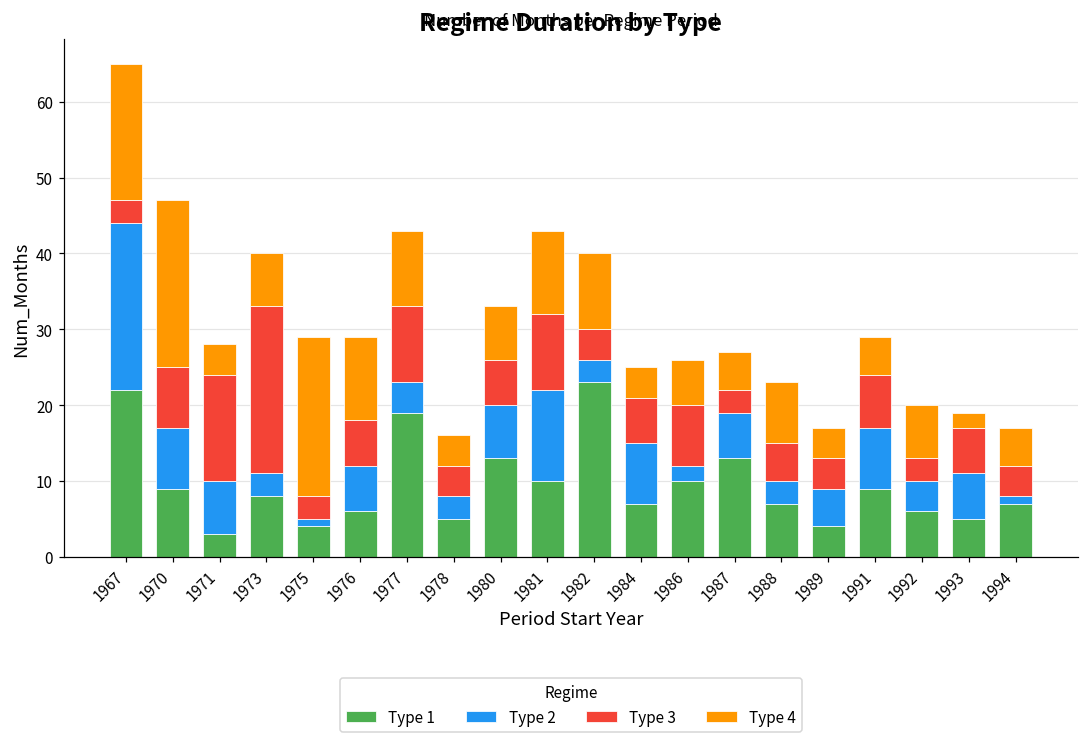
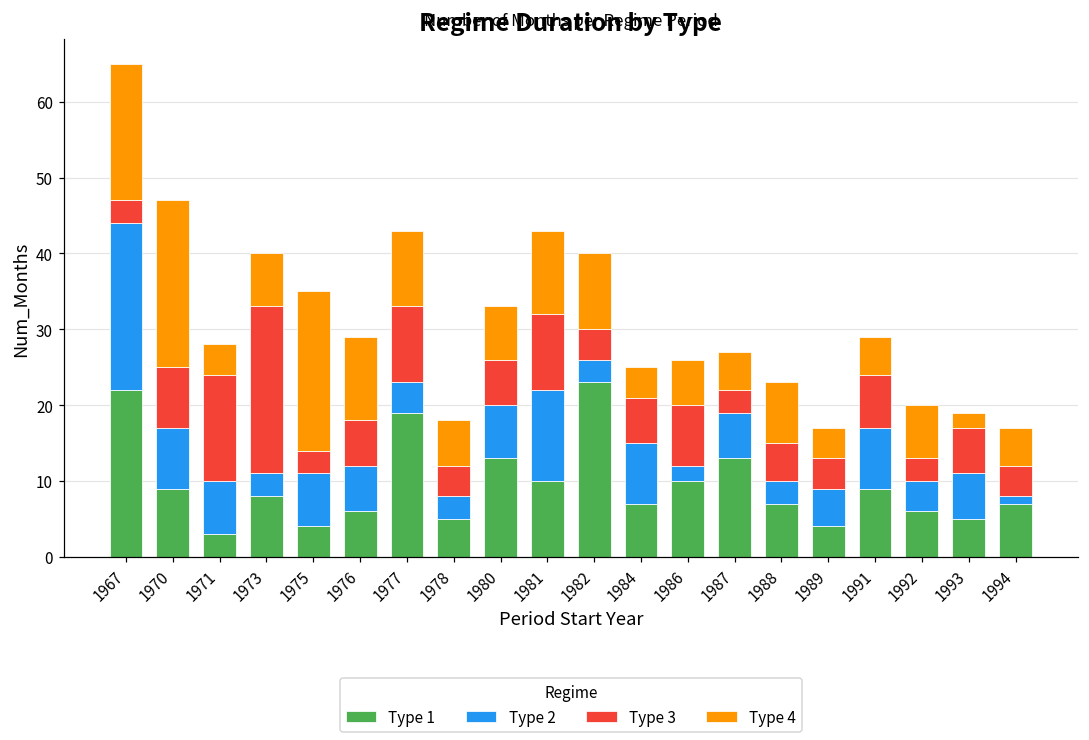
Type 2, 1975: 1 -> 7
Type 4, 1978: 4 -> 6
